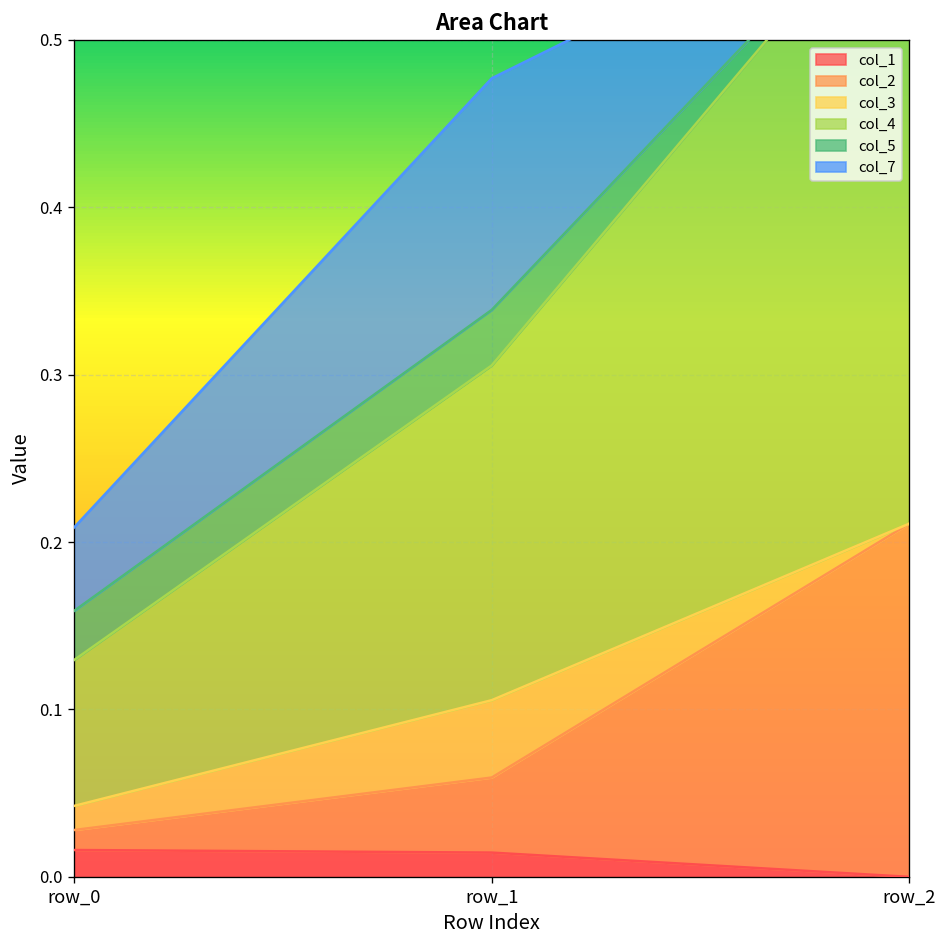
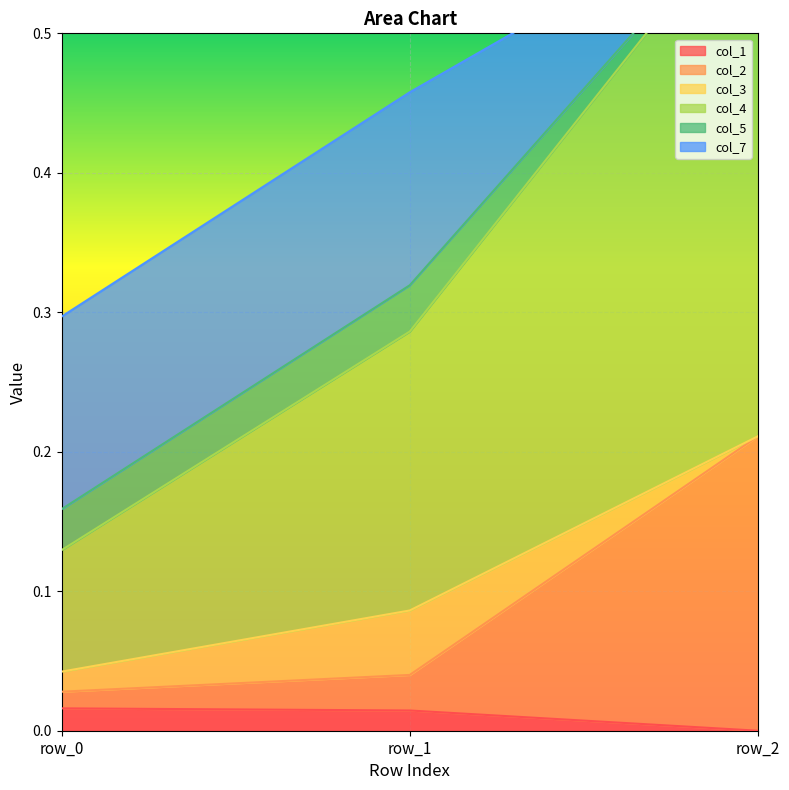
col_7, row_0: 0.050 -> 0.138
col_2, row_1: 0.045 -> 0.025
